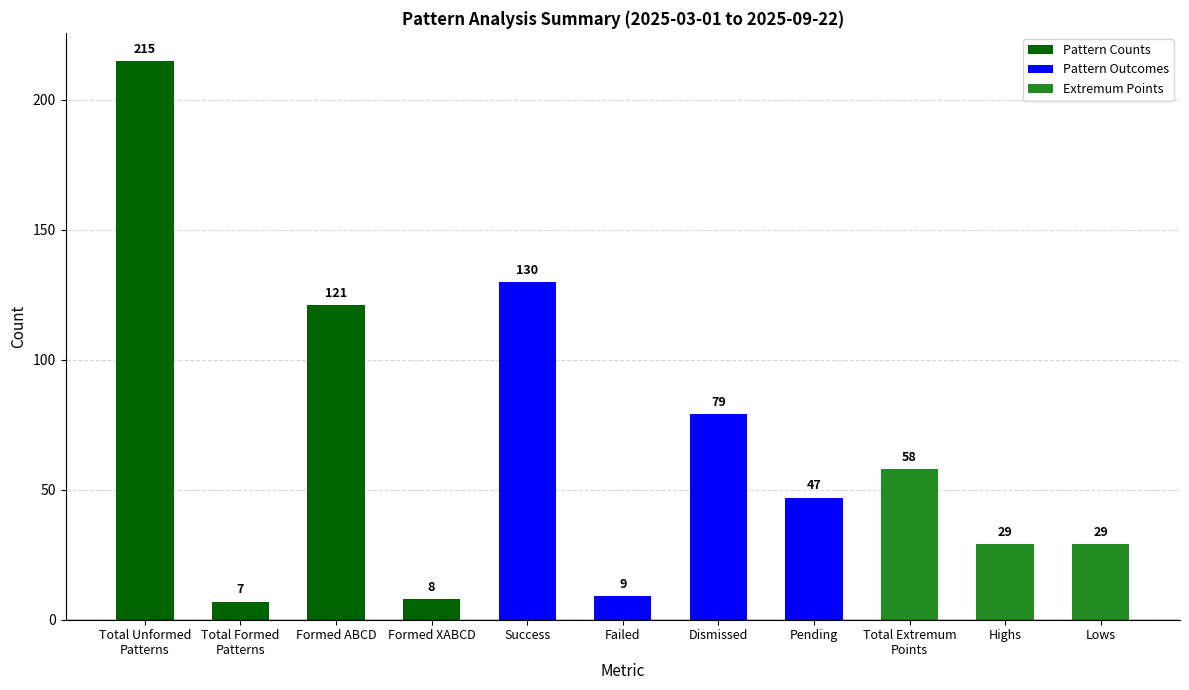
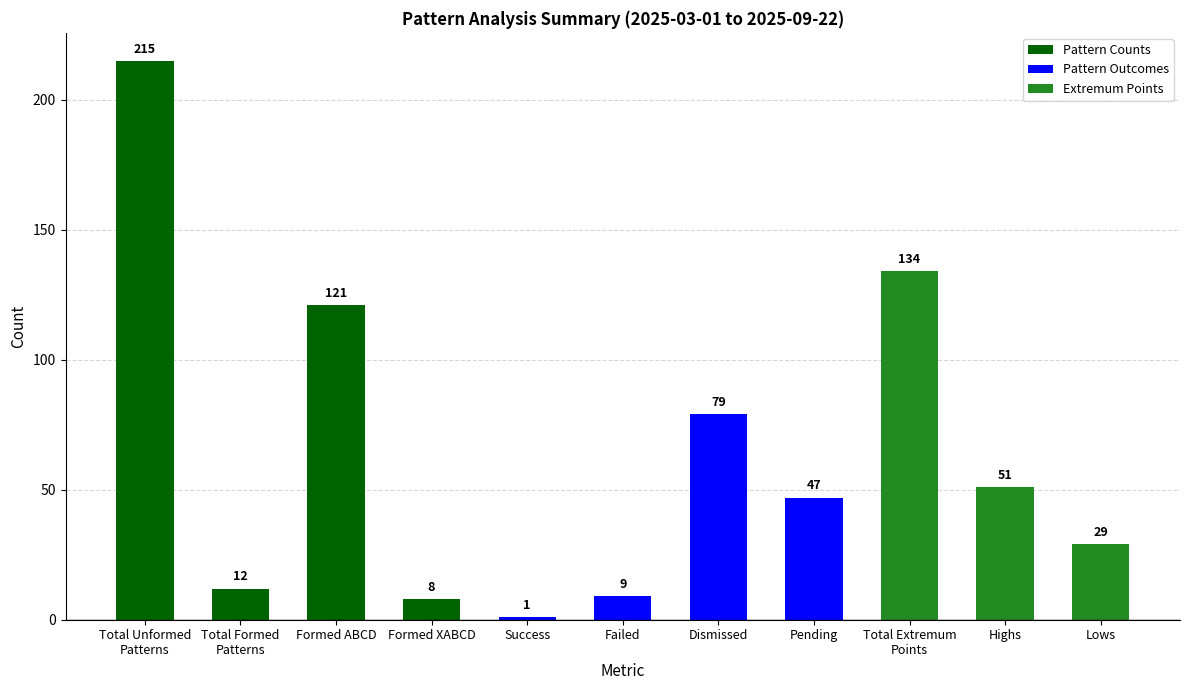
Total Formed Patterns: 7 -> 12
Success: 130 -> 1
Total Extremum Points: 58 -> 134
Highs: 29 -> 51
